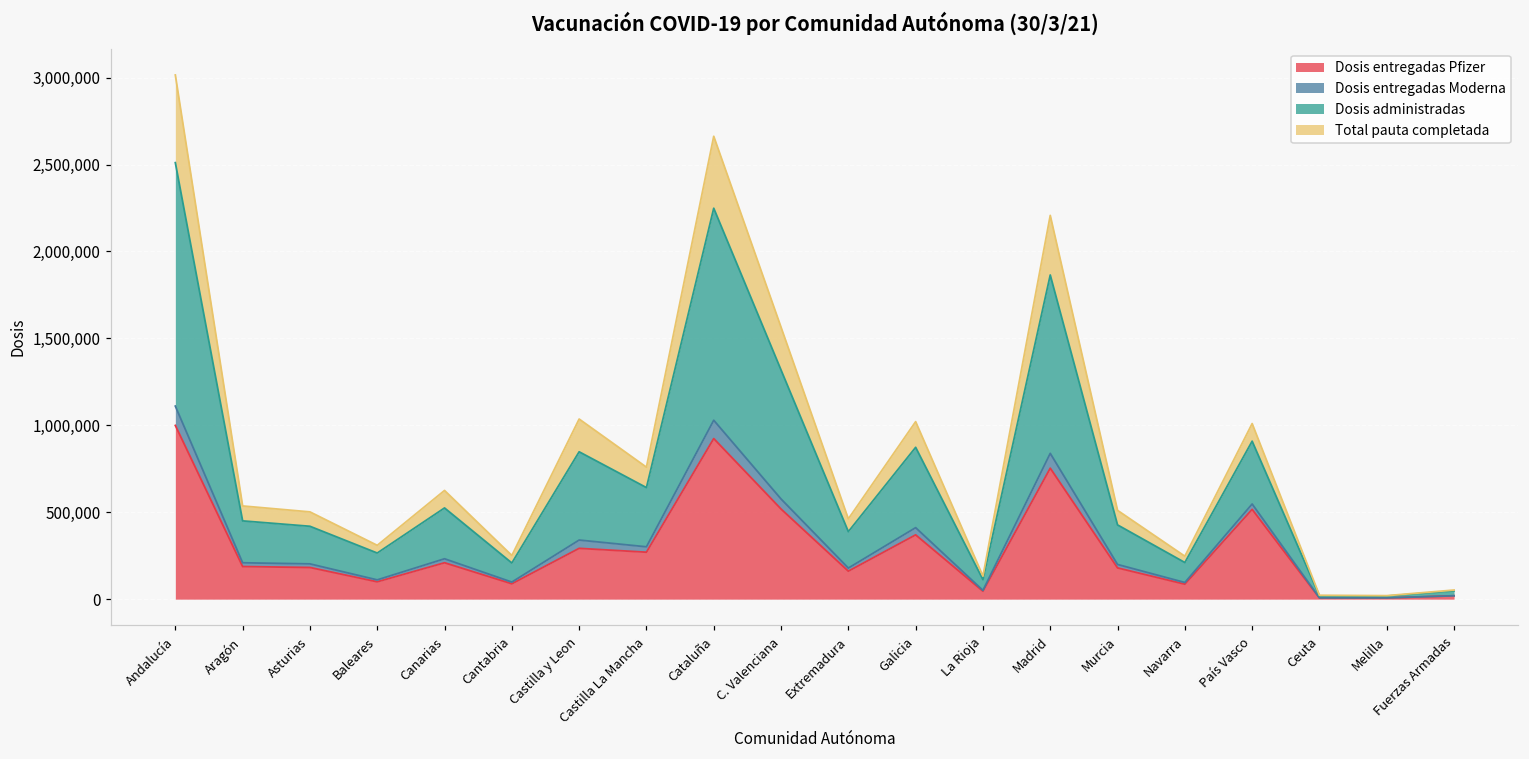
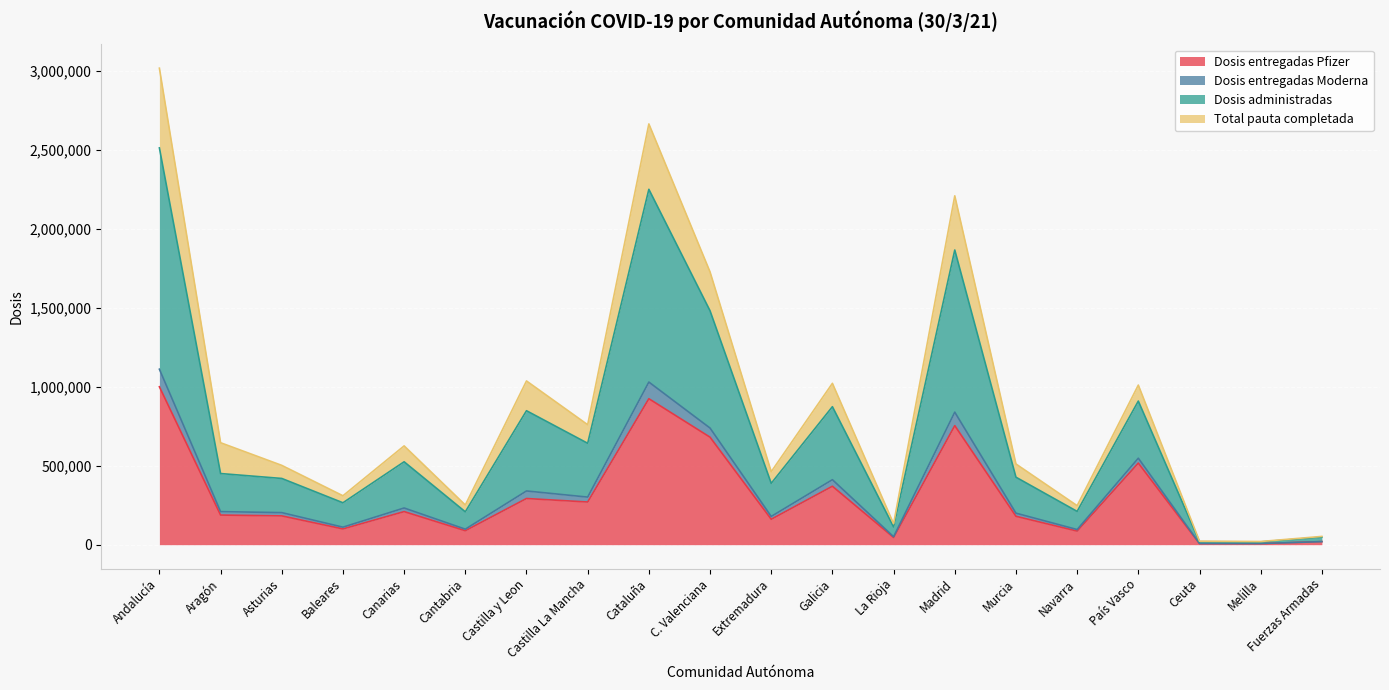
Total pauta completada, Aragón: 90,000 -> 200,000
Dosis entregadas Pfizer, C. Valenciana: 520,000 -> 680,000
